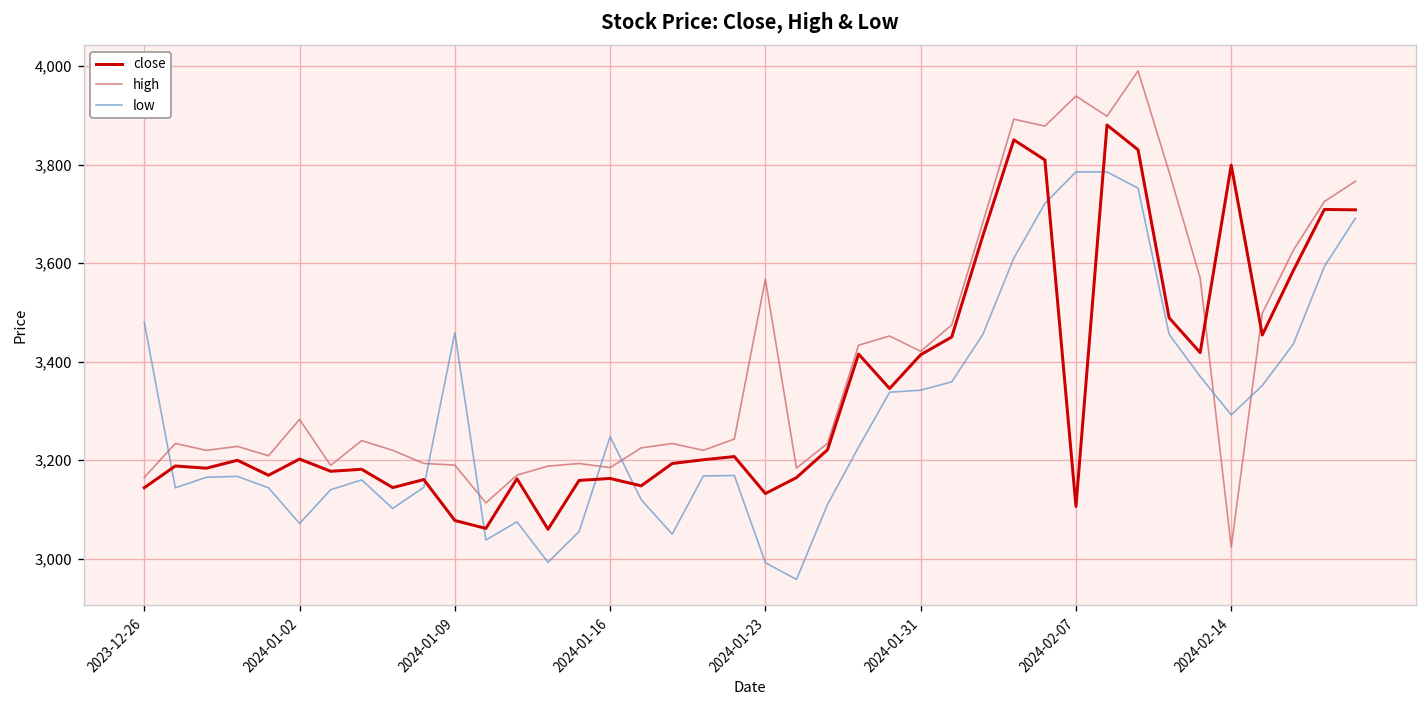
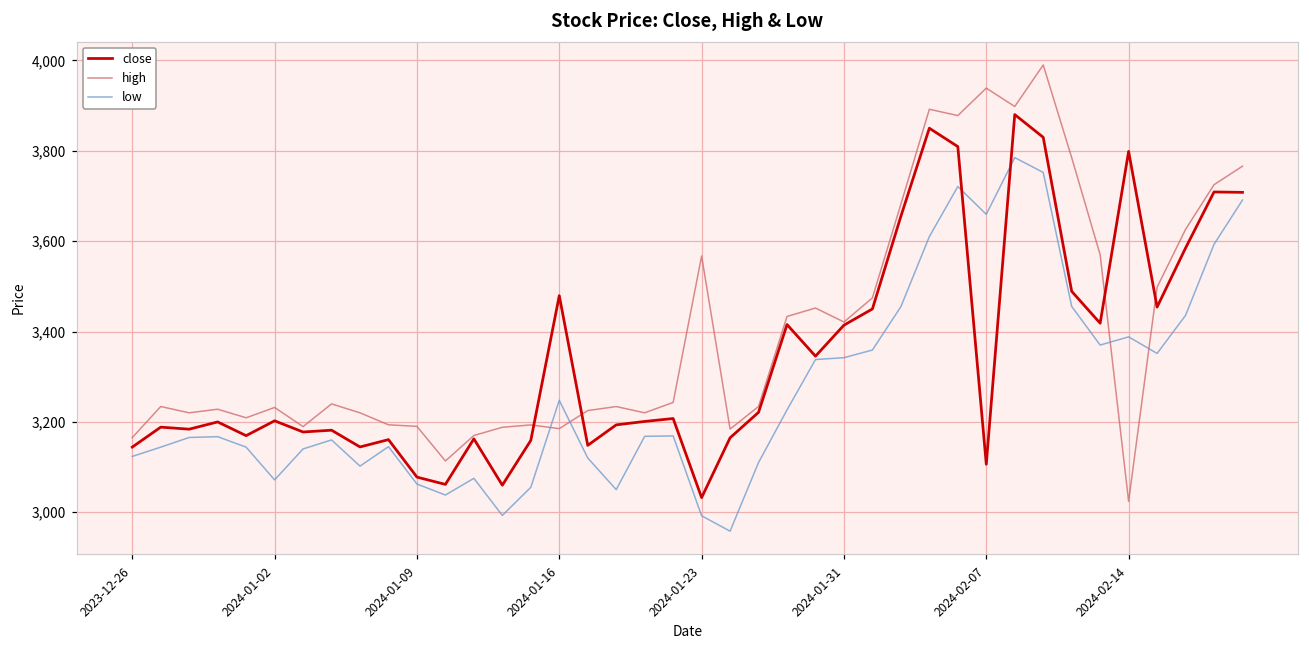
low, 2023-12-26: 3,480 -> 3,120
high, 2024-01-02: 3,280 -> 3,230
low, 2024-01-09: 3,460 -> 3,060
close, 2024-01-16: 3,160 -> 3,480
close, 2024-01-23: 3,130 -> 3,030
low, 2024-02-07: 3,790 -> 3,660
low, 2024-02-14: 3,290 -> 3,390
